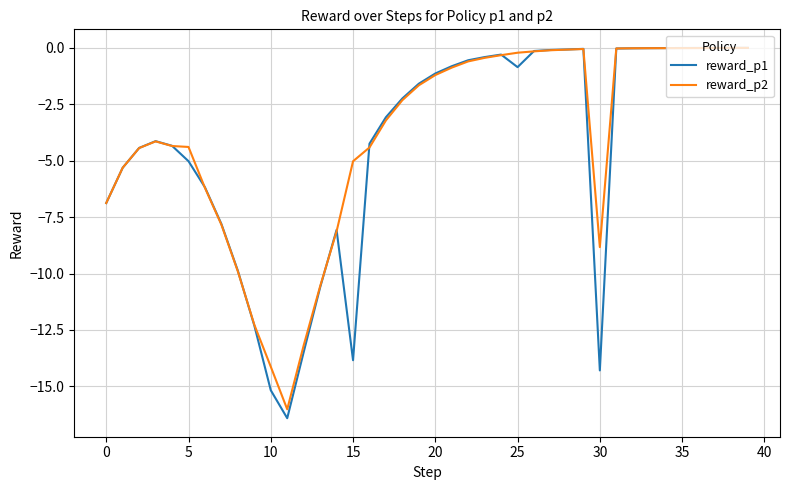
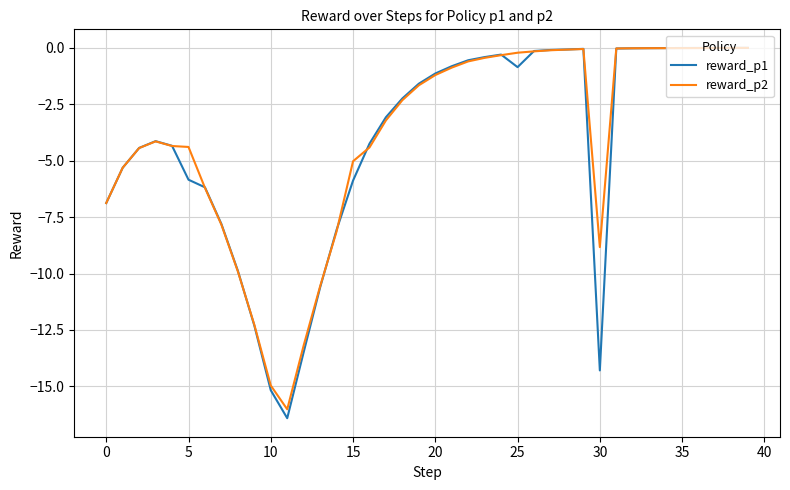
reward_p1, 5: -5.0 -> -5.8
reward_p2, 10: -14.1 -> -15.0
reward_p1, 15: -13.8 -> -5.9
